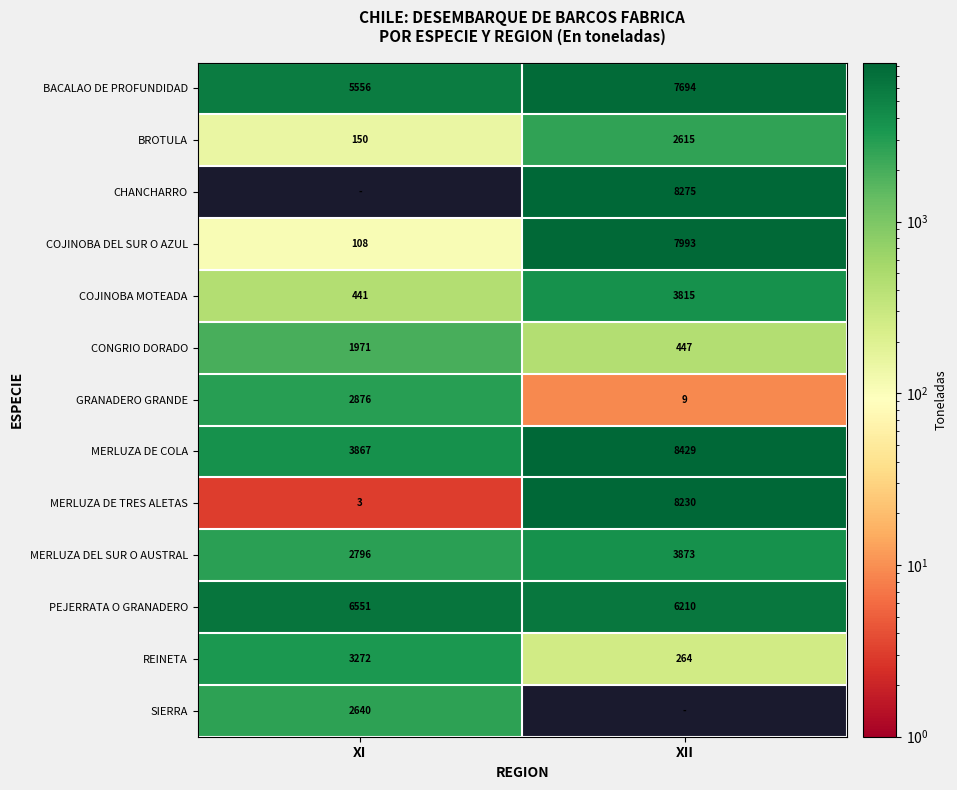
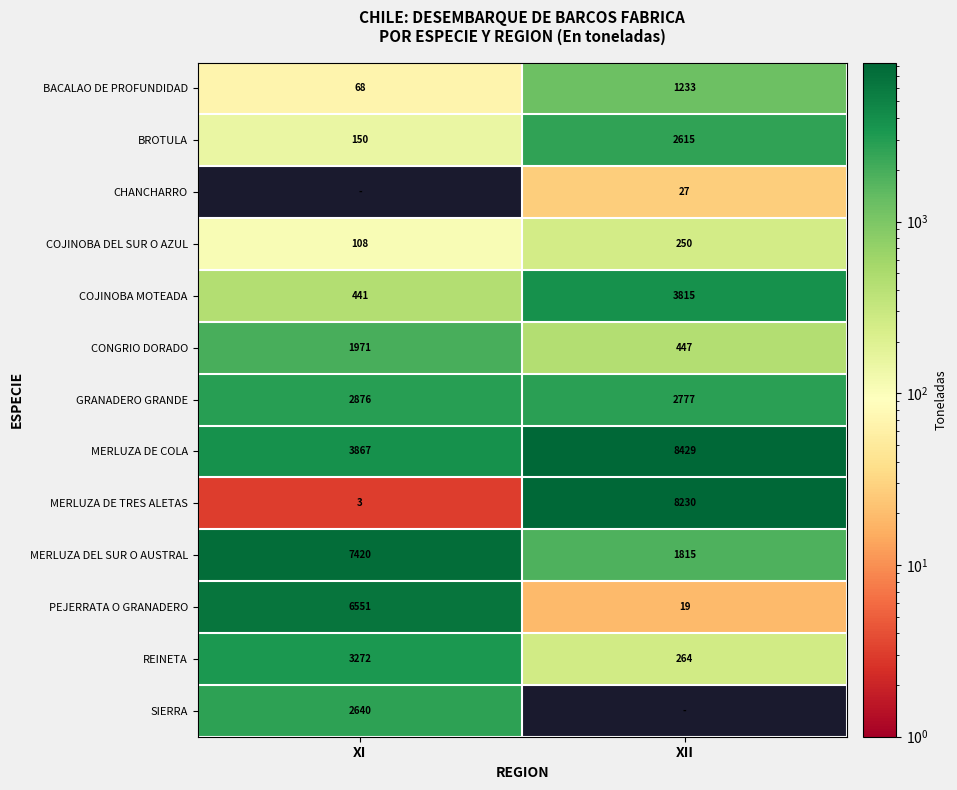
BACALAO DE PROFUNDIDAD, XI: 5556 -> 68
BACALAO DE PROFUNDIDAD, XII: 7694 -> 1233
CHANCHARRO, XII: 8275 -> 27
COJINOBA DEL SUR O AZUL, XII: 7993 -> 250
GRANADERO GRANDE, XII: 9 -> 2777
MERLUZA DEL SUR O AUSTRAL, XI: 2796 -> 7420
MERLUZA DEL SUR O AUSTRAL, XII: 3873 -> 1815
PEJERRATA O GRANADERO, XII: 6210 -> 19
